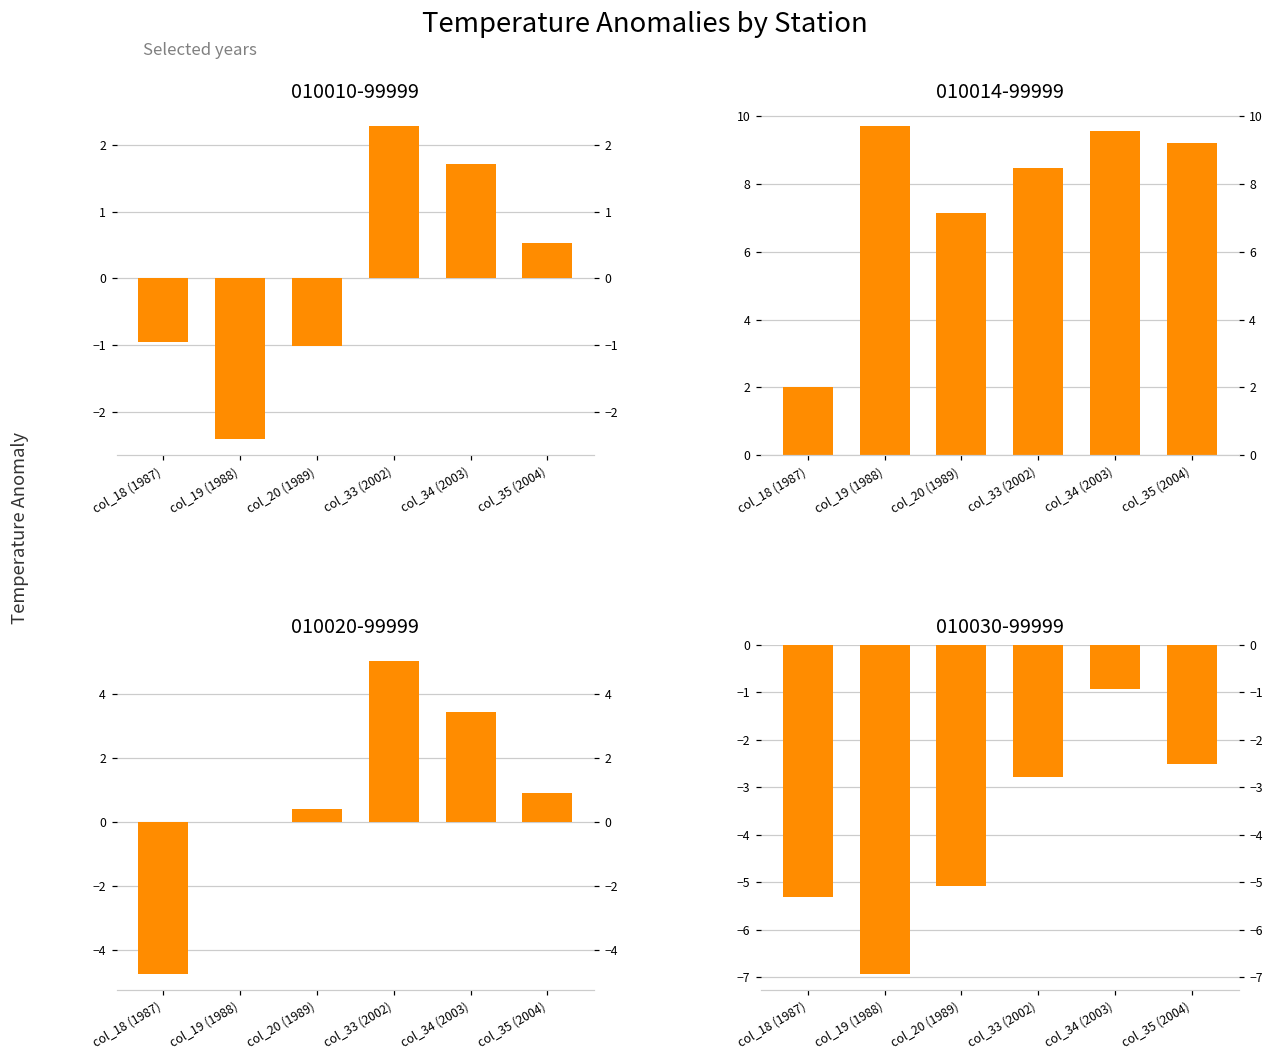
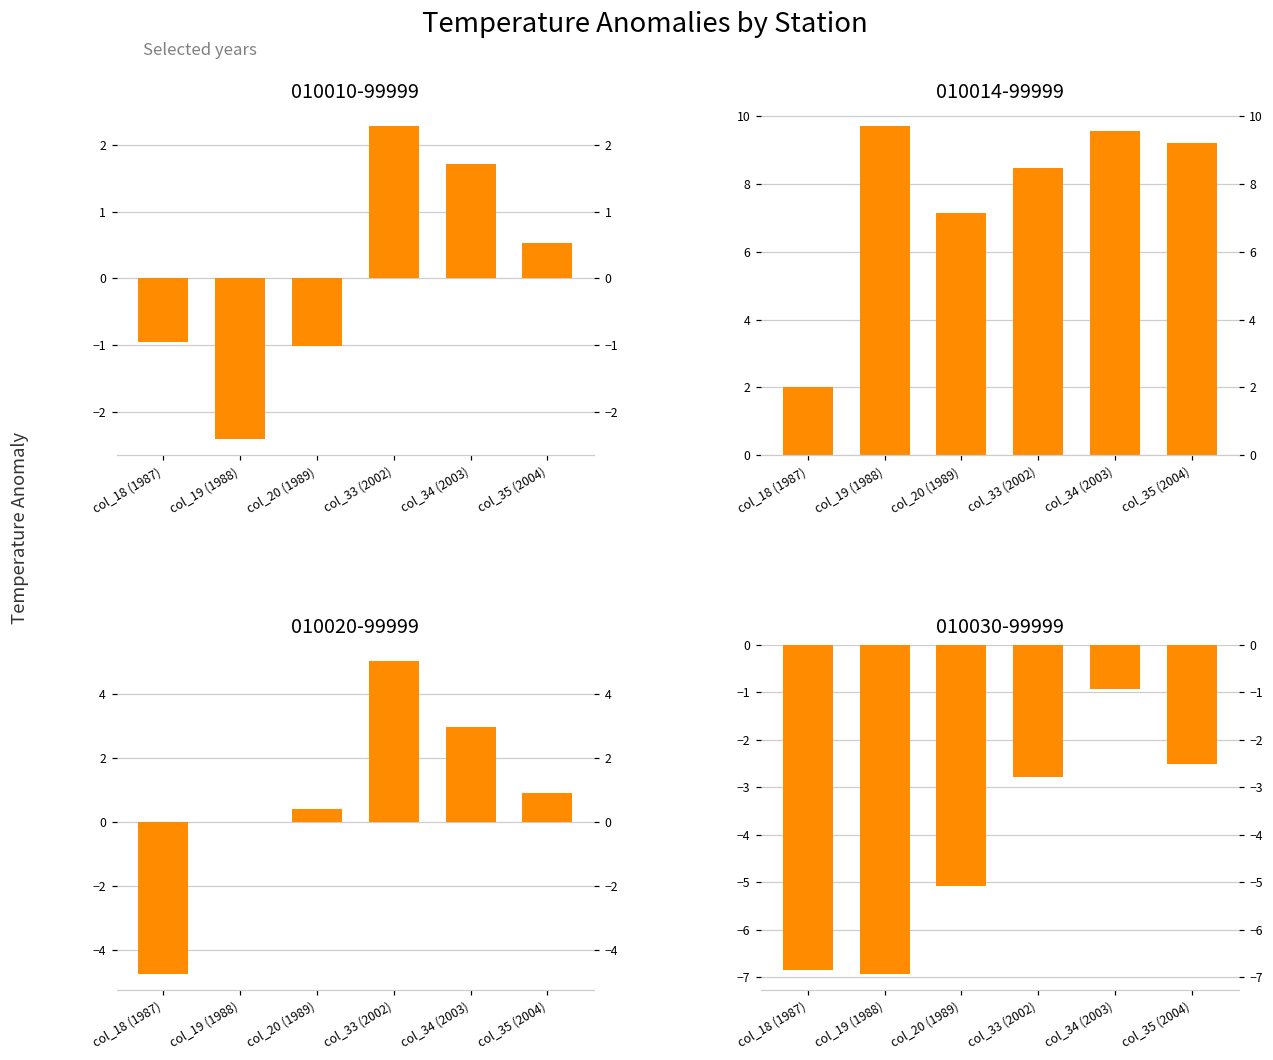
010020-99999, col_34 (2003): 3.5 -> 3.0
010030-99999, col_18 (1987): -5.3 -> -6.8
